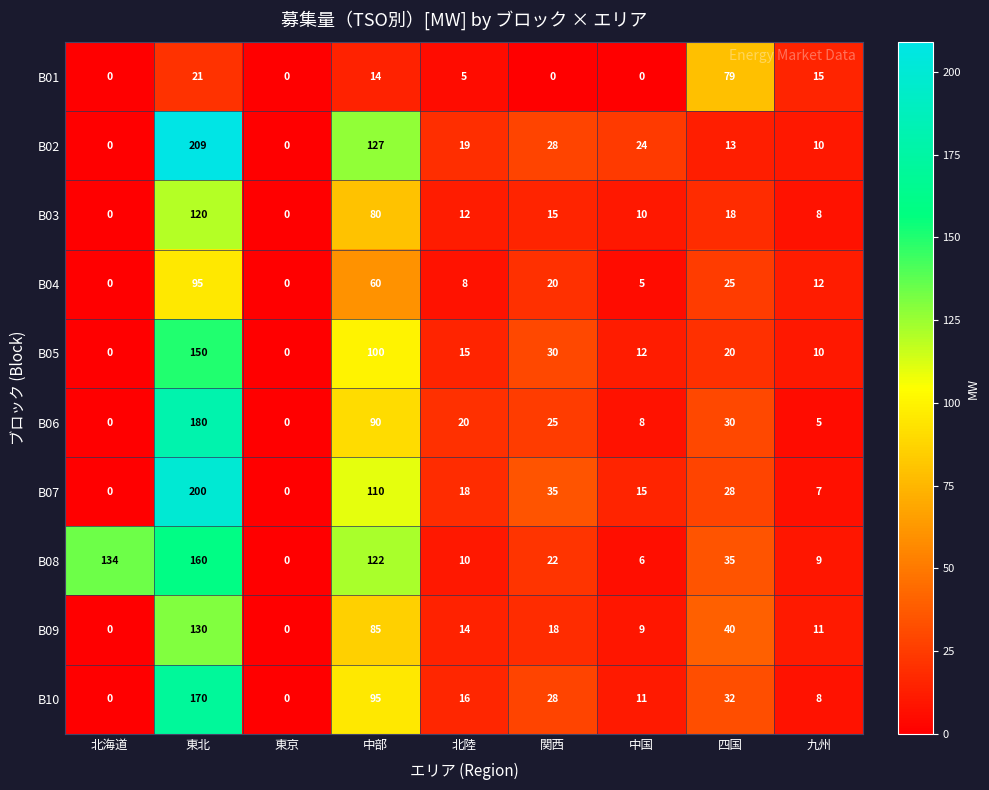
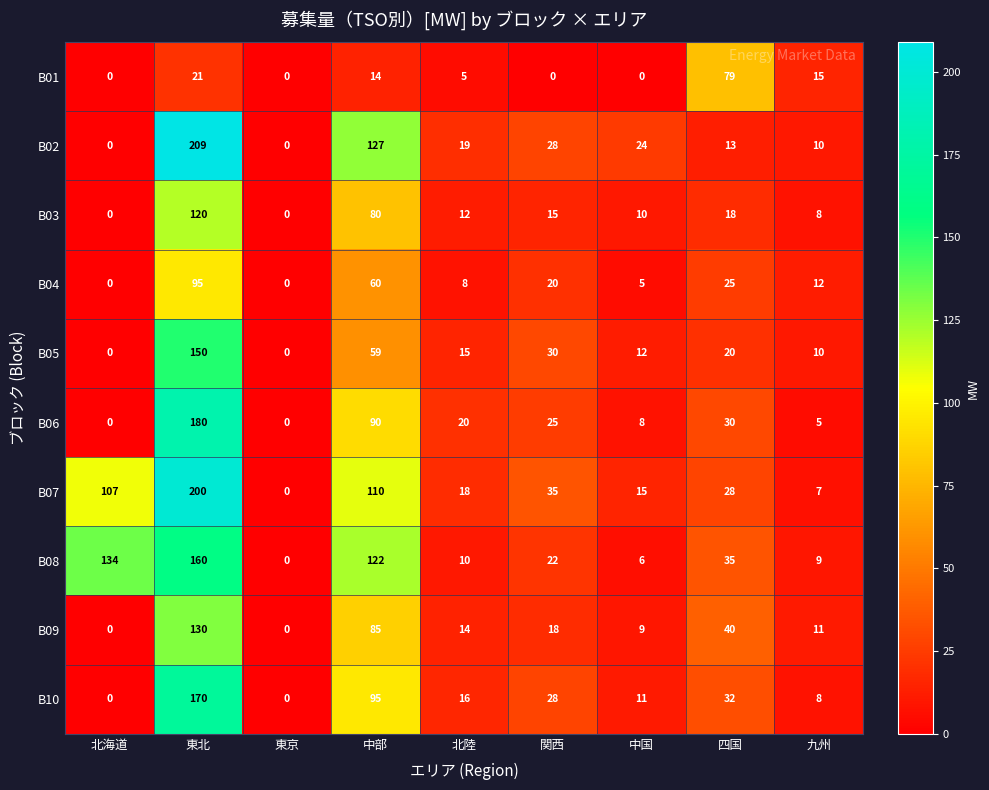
B05, 中部: 100 -> 59
B07, 北海道: 0 -> 107
